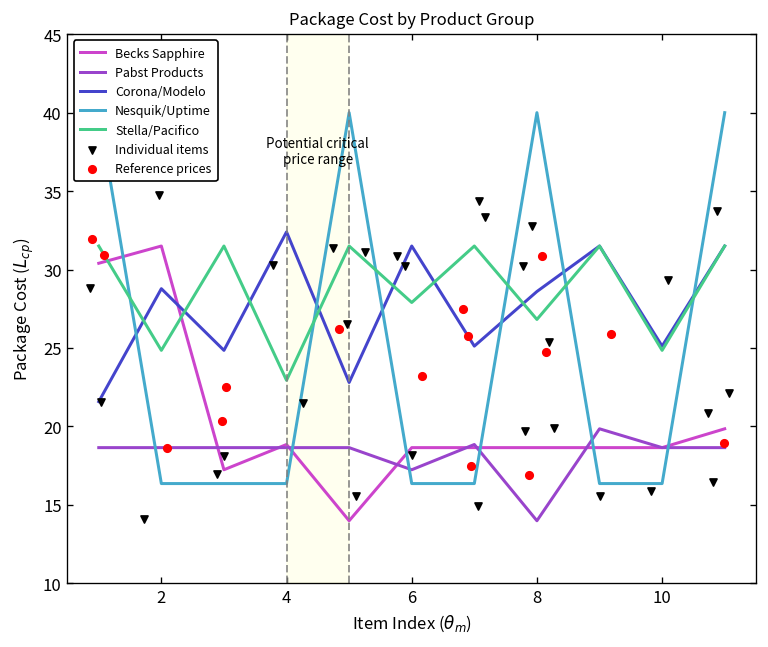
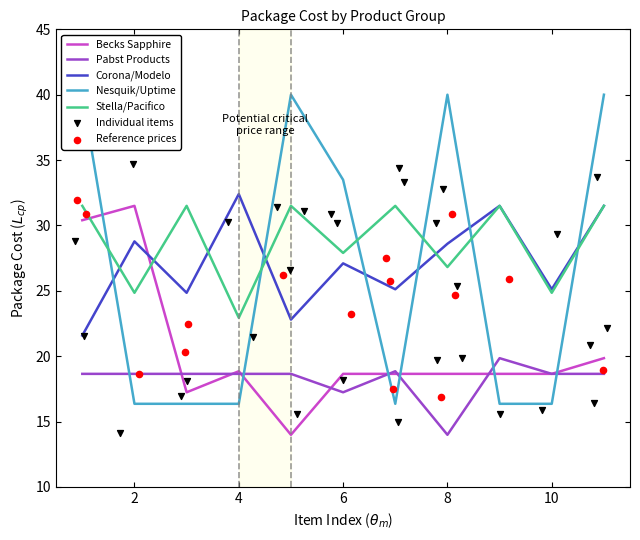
Corona/Modelo, 6: 31.5 -> 27.1
Nesquik/Uptime, 6: 16.4 -> 33.5
